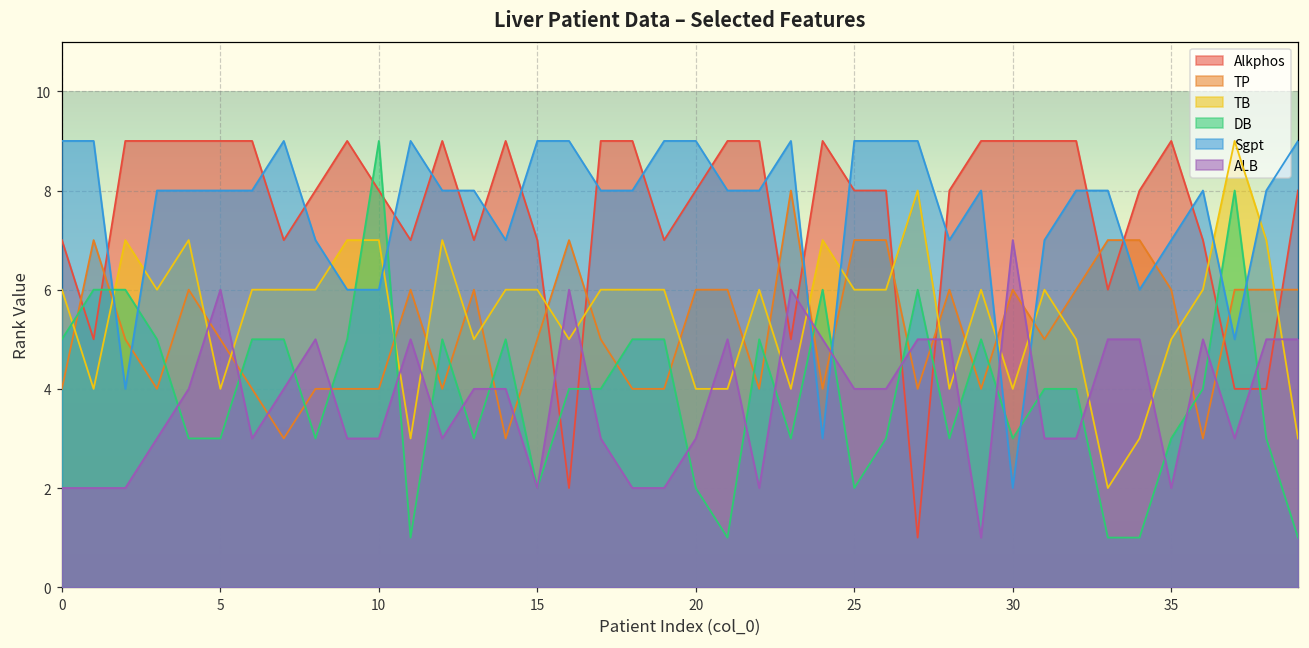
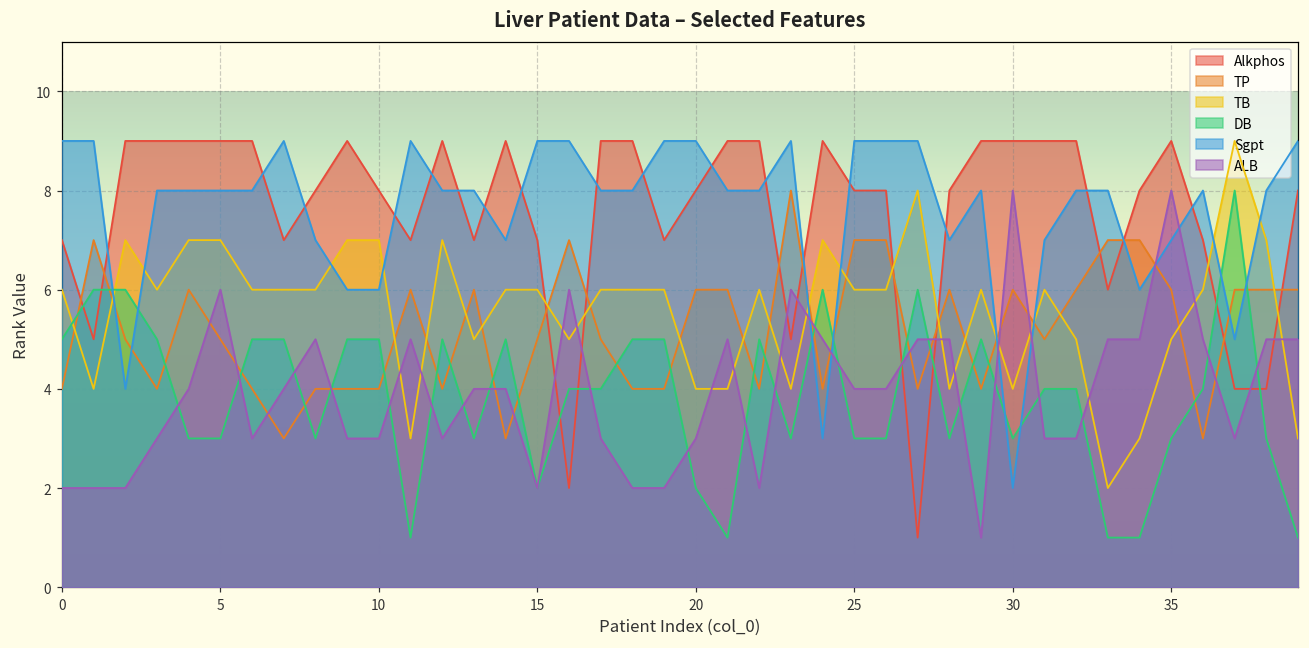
TB, 5: 4 -> 7
DB, 10: 9 -> 5
DB, 25: 2 -> 3
ALB, 30: 7 -> 8
ALB, 35: 2 -> 8
